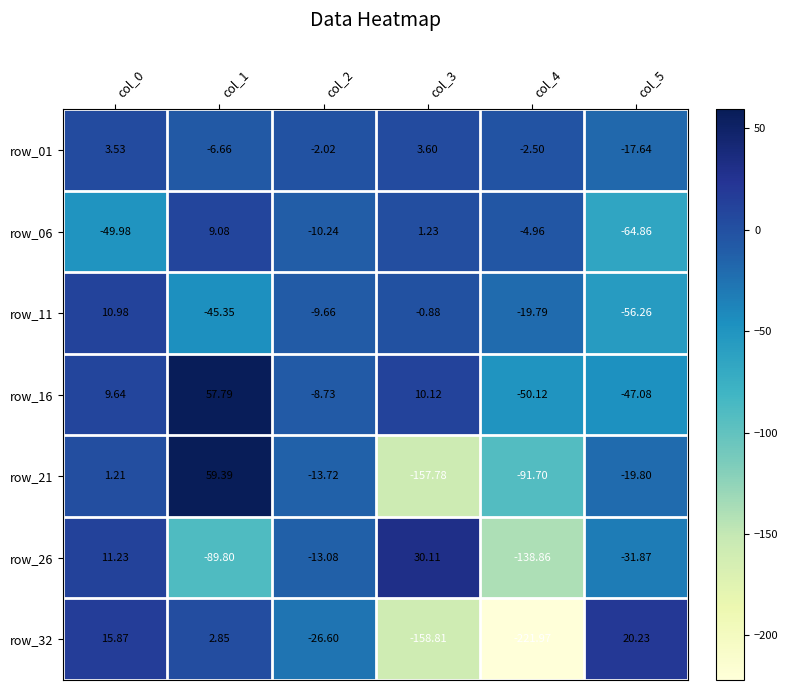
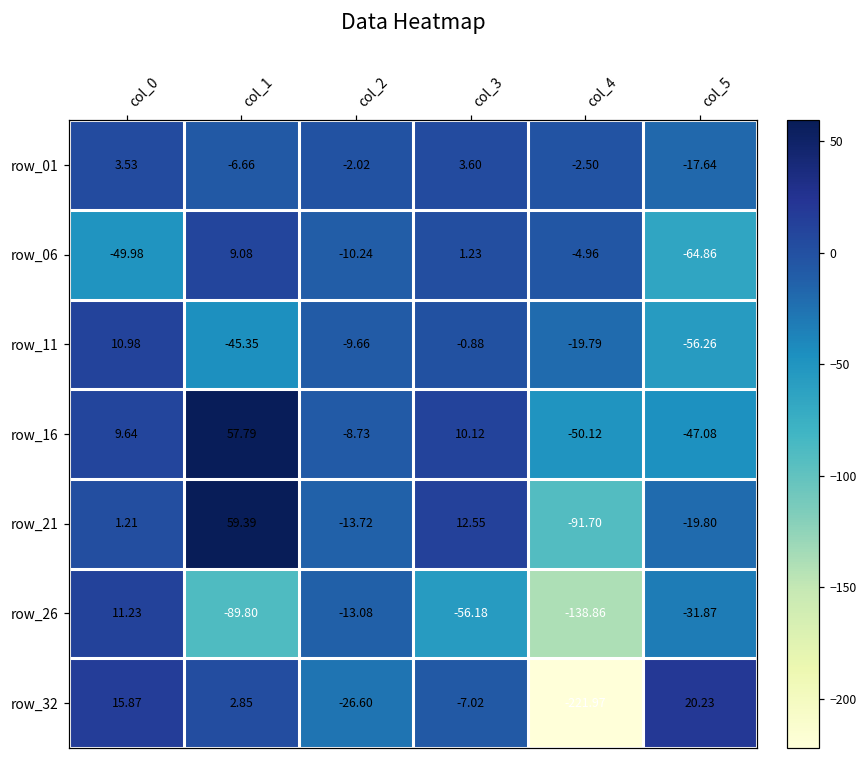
row_21, col_3: -157.78 -> 12.55
row_26, col_3: 30.11 -> -56.18
row_32, col_3: -158.81 -> -7.02
